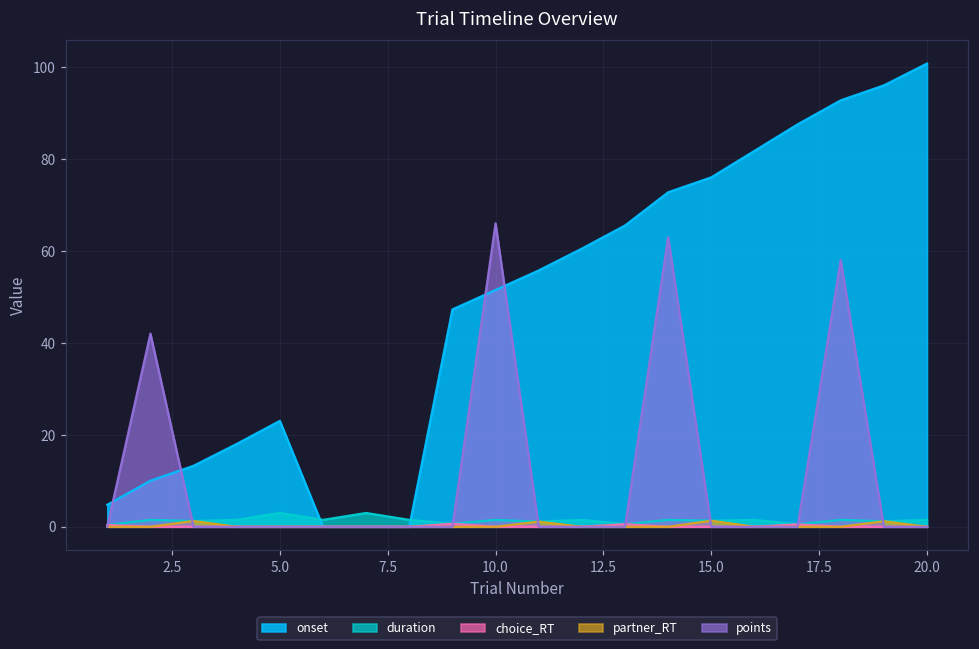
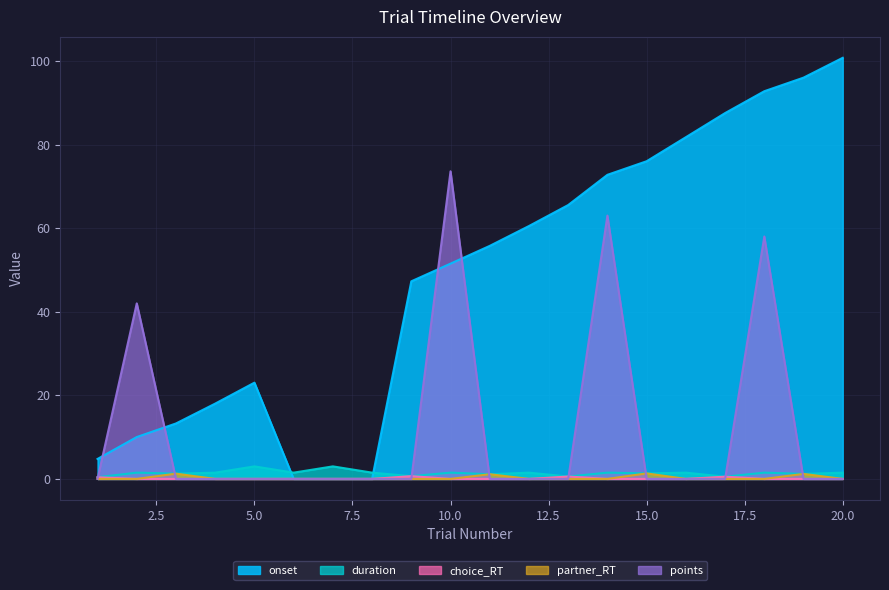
points, 10.0: 66 -> 74
